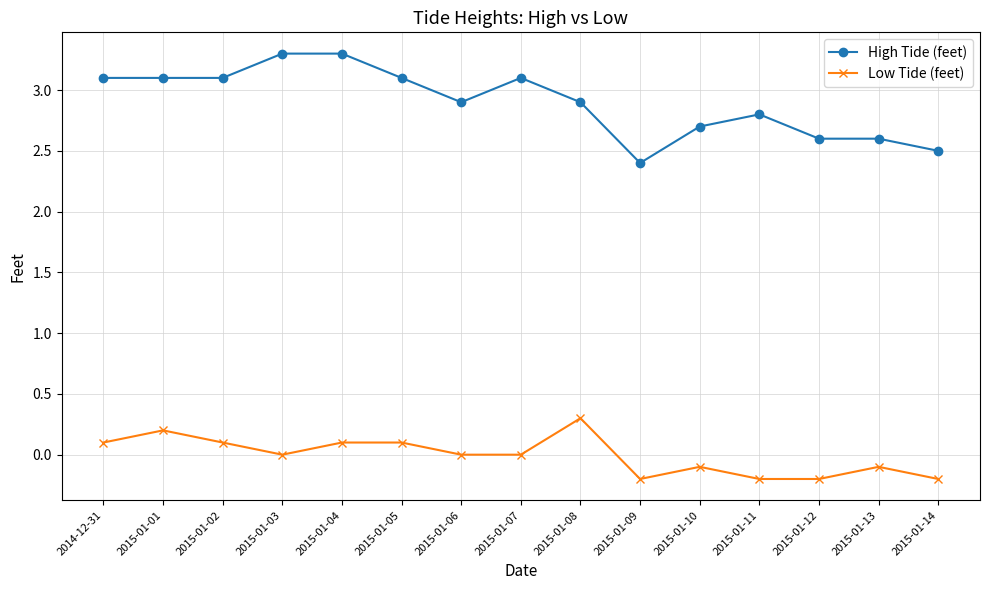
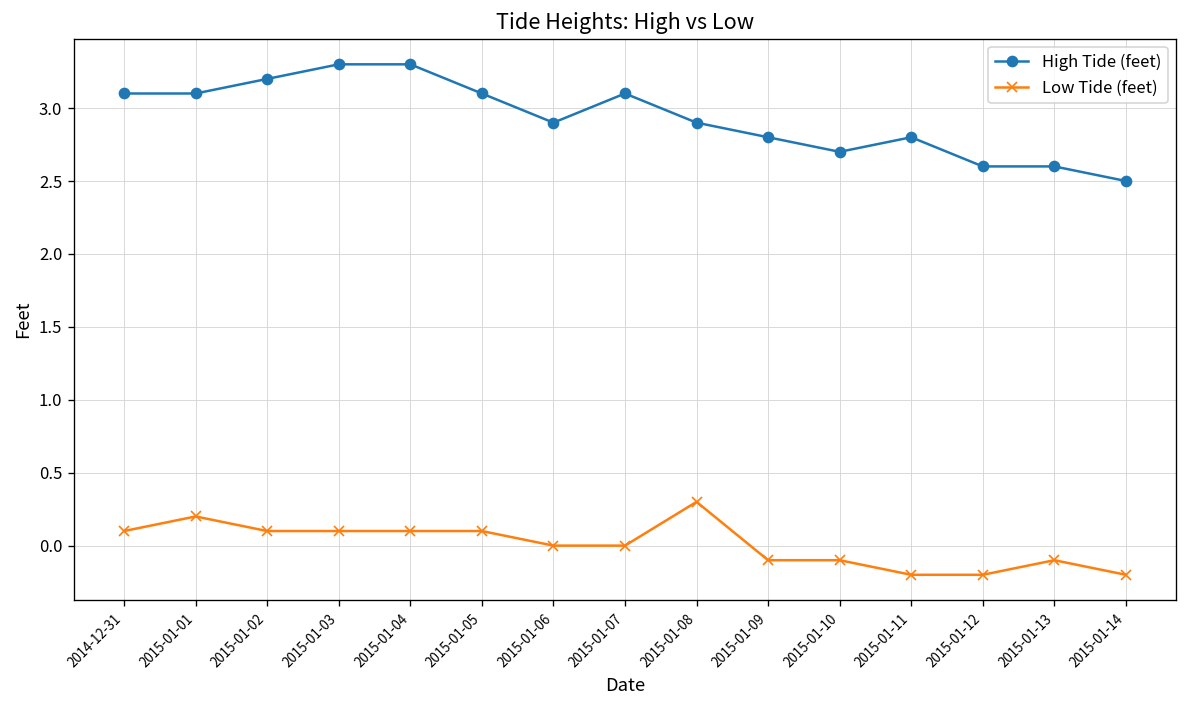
High Tide (feet), 2015-01-02: 3.1 -> 3.2
Low Tide (feet), 2015-01-03: 0.0 -> 0.1
High Tide (feet), 2015-01-09: 2.4 -> 2.8
Low Tide (feet), 2015-01-09: -0.2 -> -0.1
